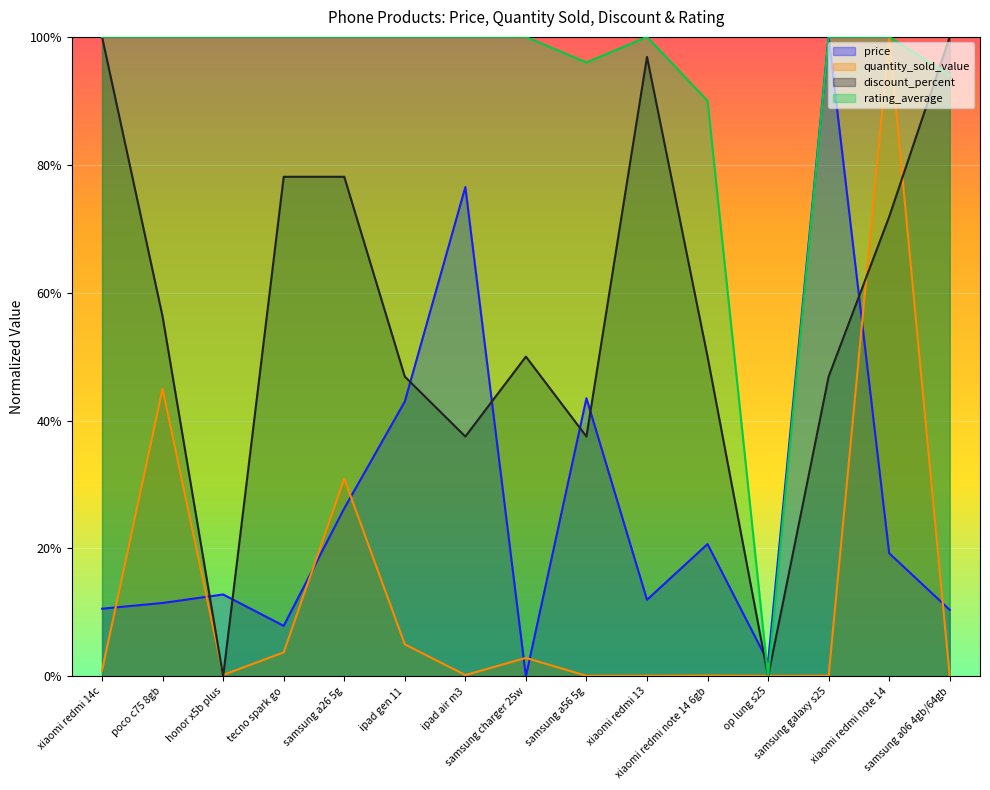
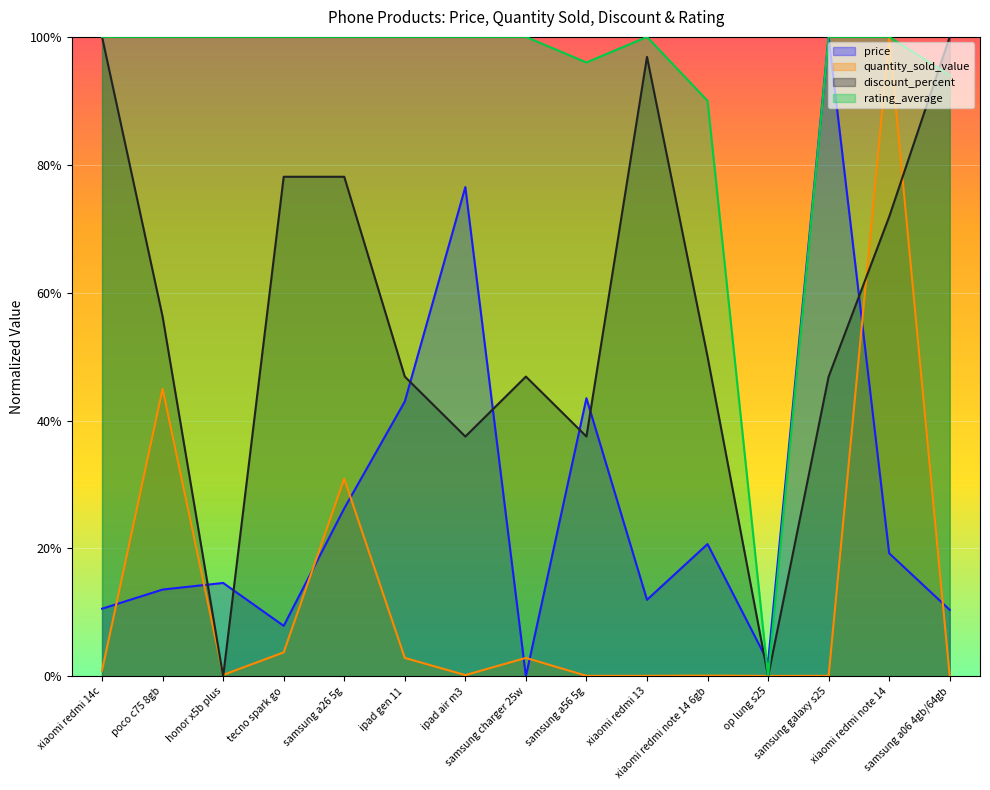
price, poco c75 8gb: 11% -> 14%
price, honor x5b plus: 13% -> 15%
quantity_sold_value, ipad gen 11: 5% -> 3%
discount_percent, samsung charger 25w: 50% -> 47%
